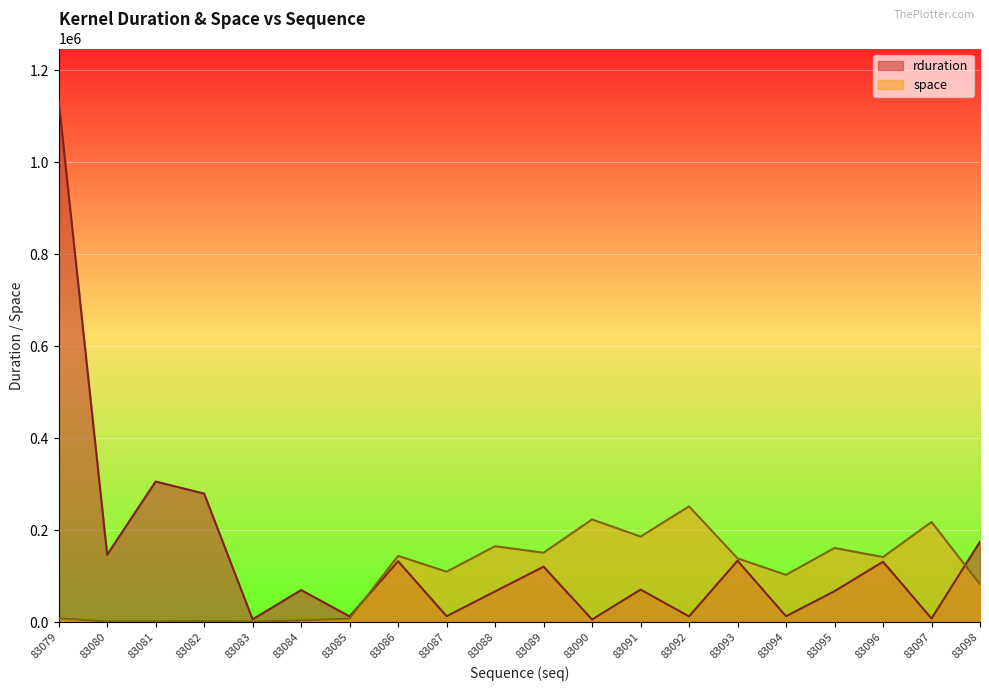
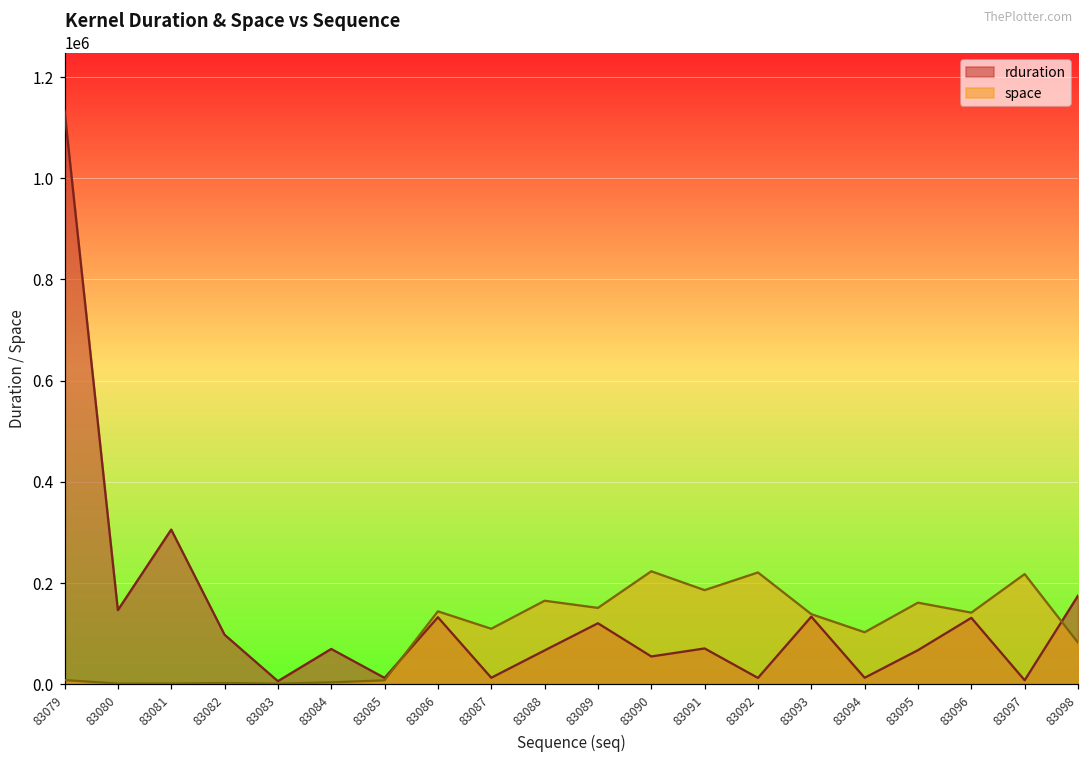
rduration, 83082: 280000 -> 100000
rduration, 83090: 10000 -> 50000
space, 83092: 250000 -> 220000
